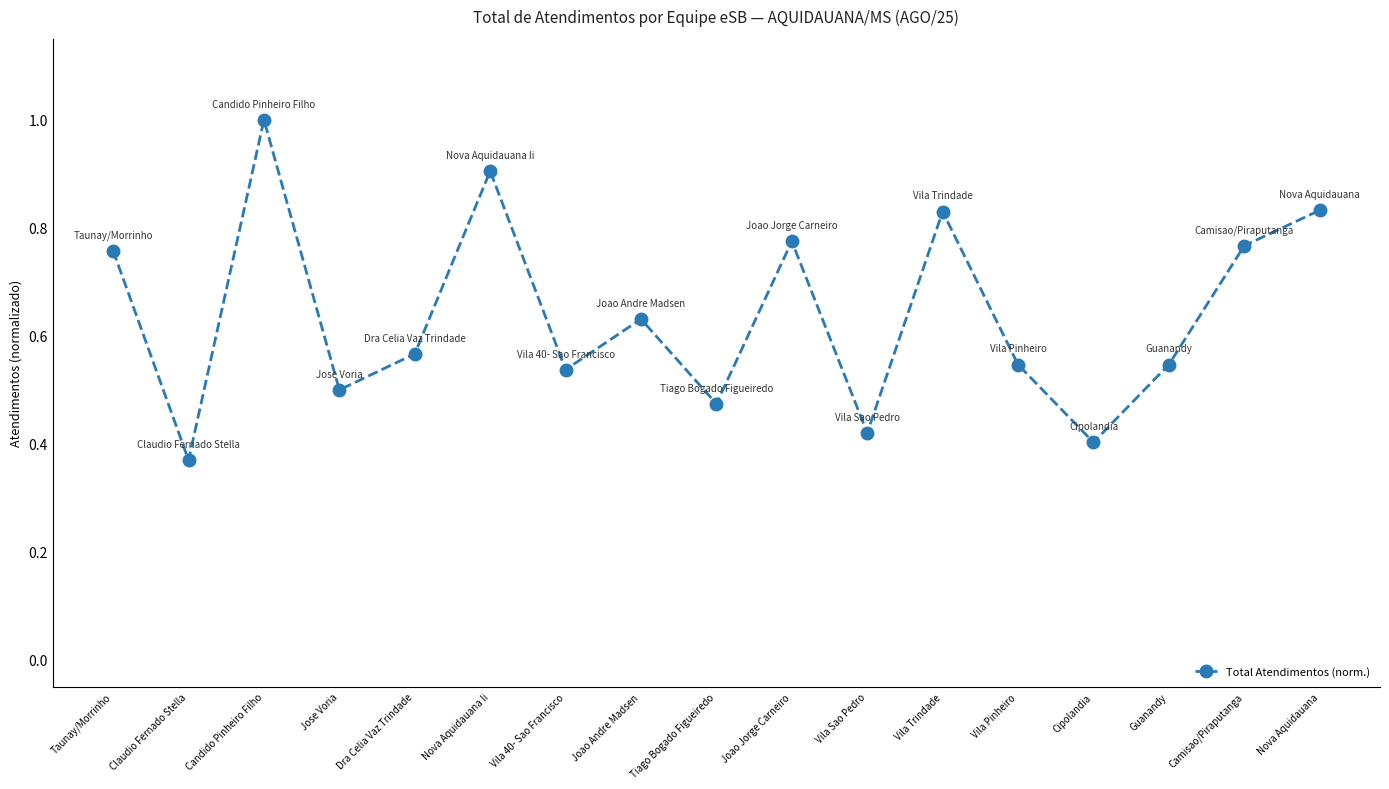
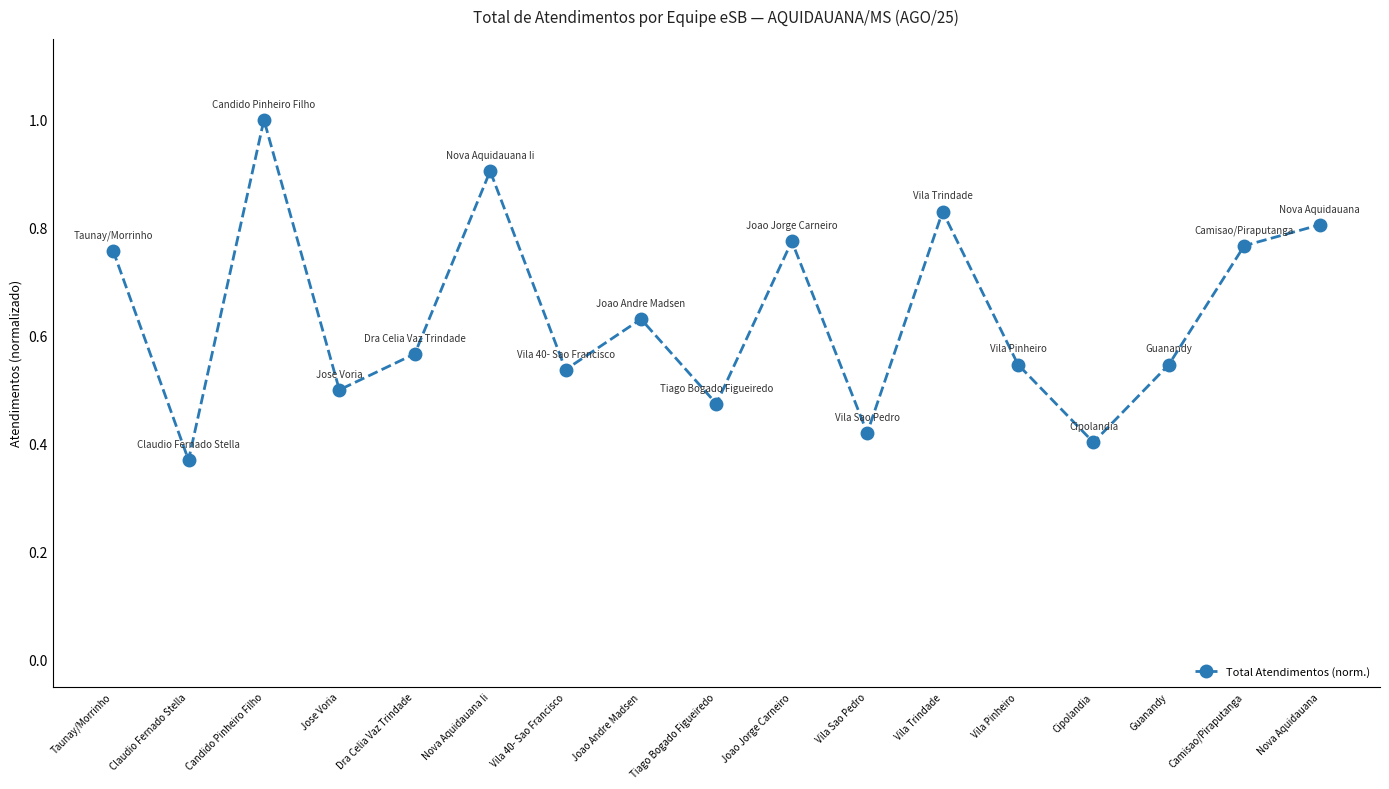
Nova Aquidauana: 0.83 -> 0.81
